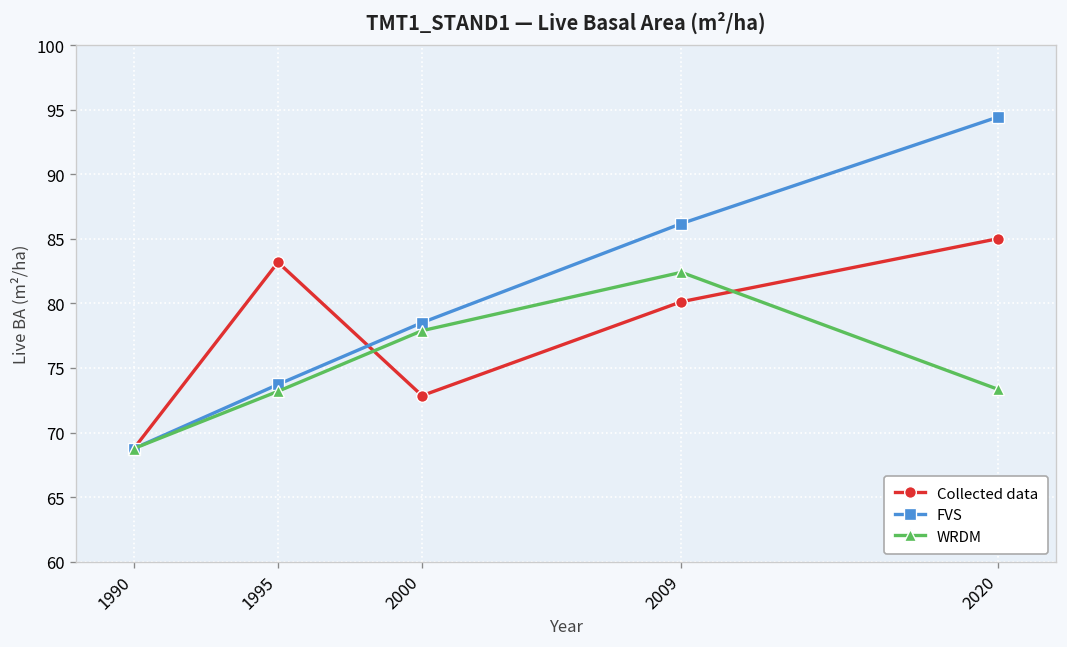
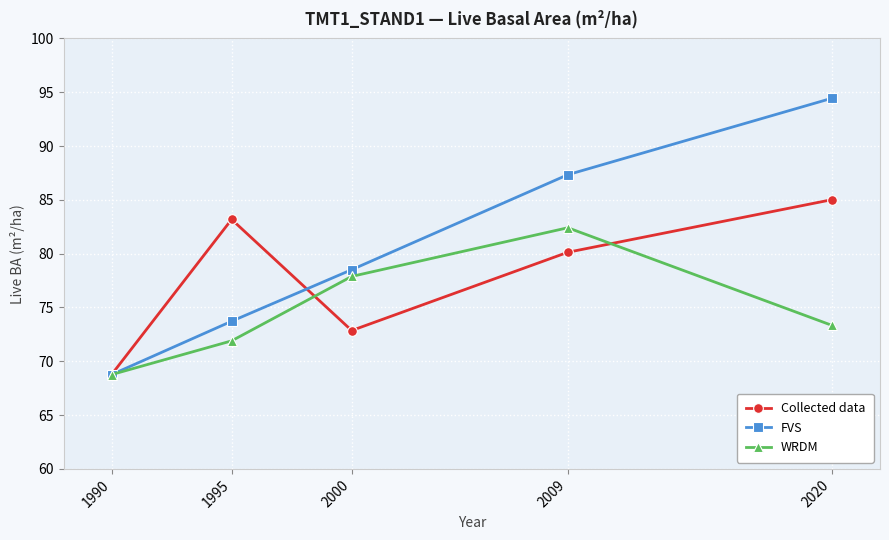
WRDM, 1995: 73.2 -> 71.9
FVS, 2009: 86.2 -> 87.3
